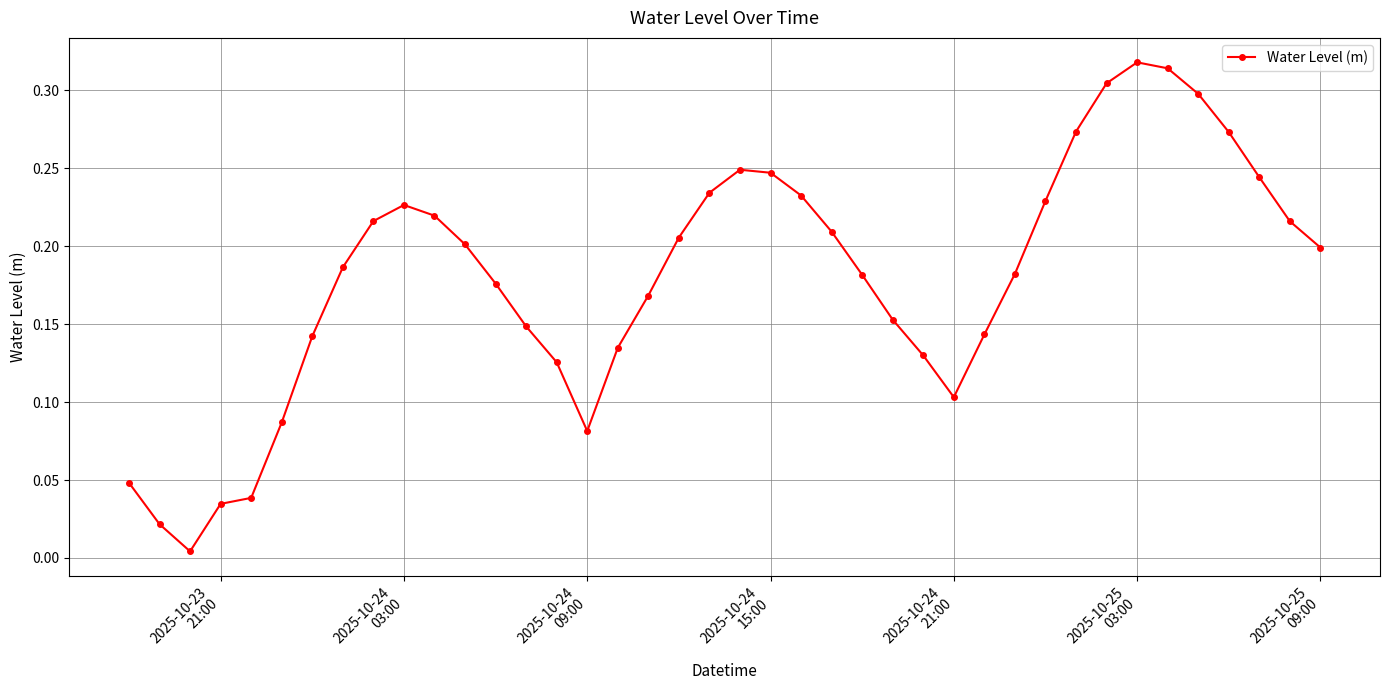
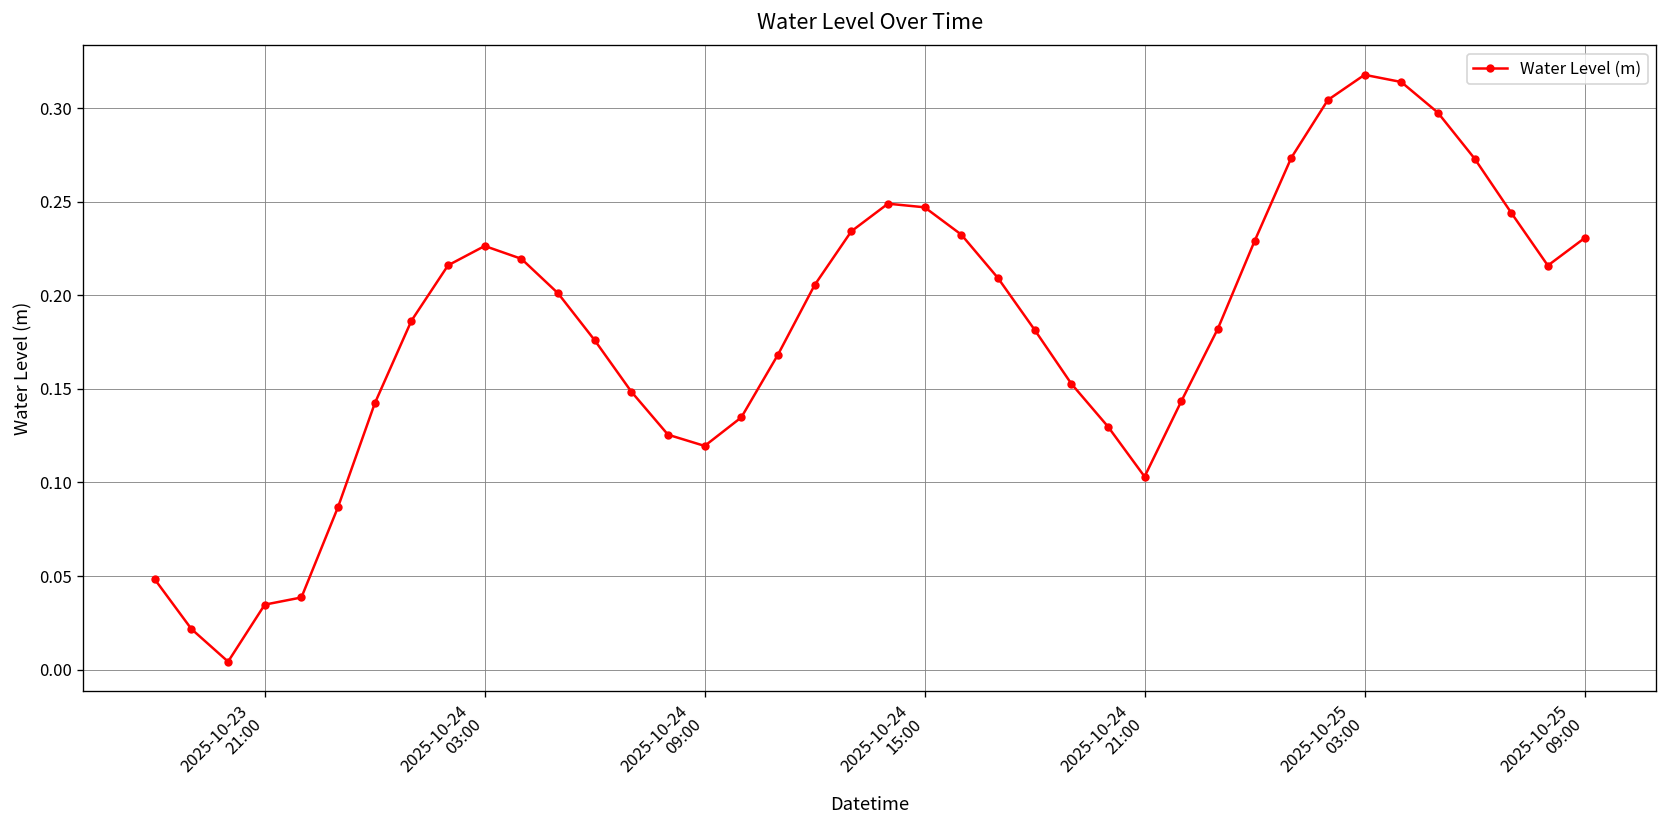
2025-10-24 09:00: 0.081 -> 0.120
2025-10-25 09:00: 0.199 -> 0.231
